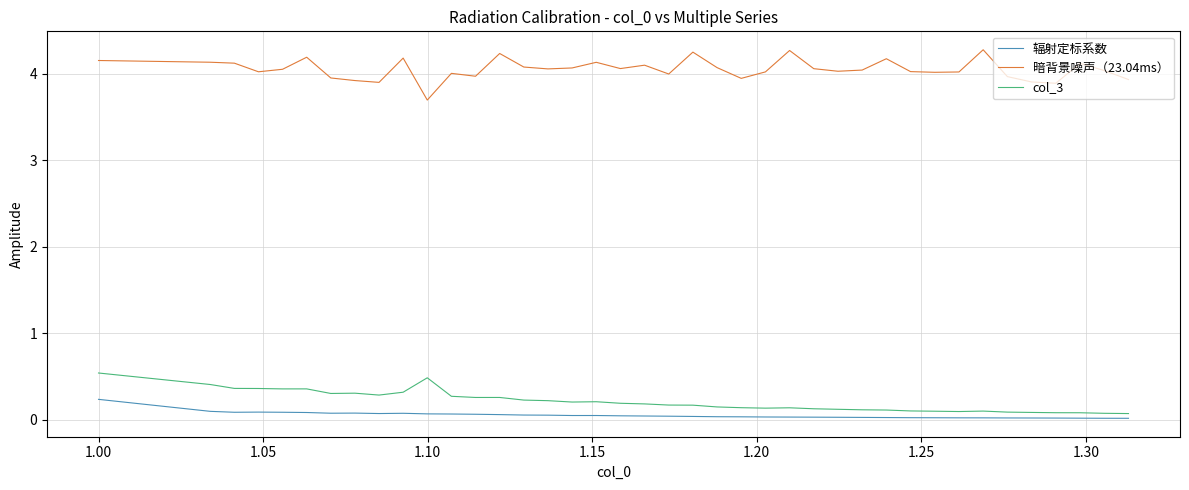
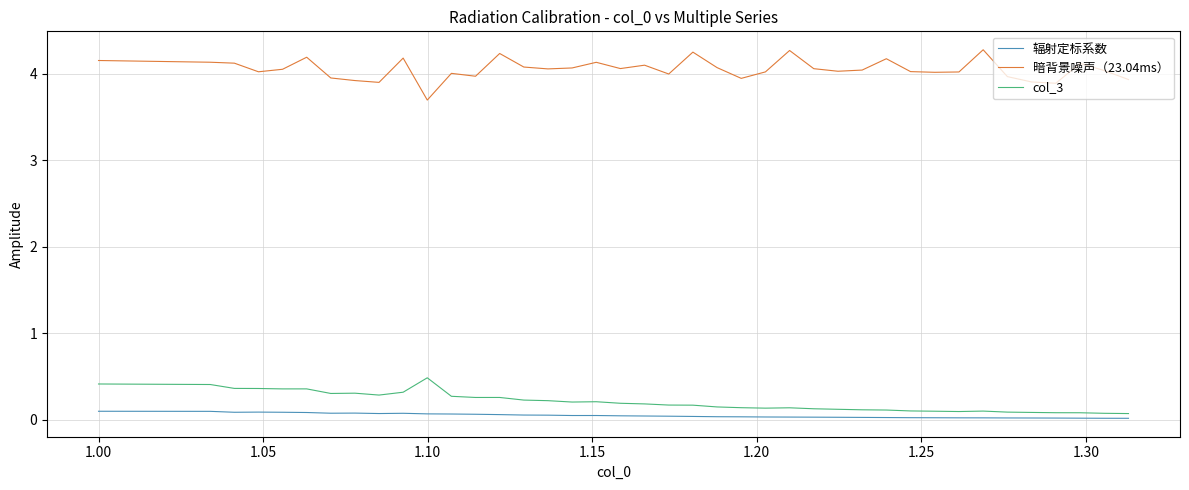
辐射定标系数, 1.00: 0.2 -> 0.1
col_3, 1.00: 0.5 -> 0.4
